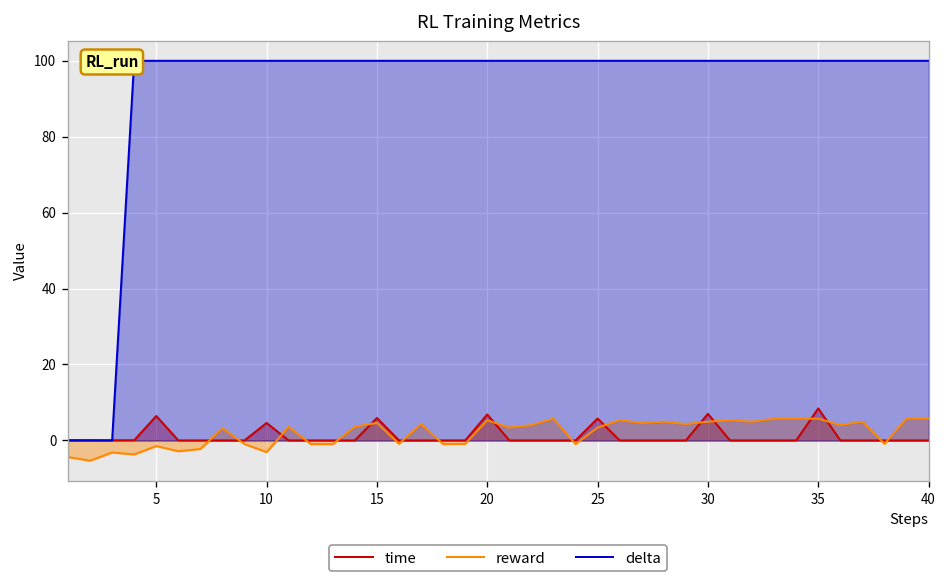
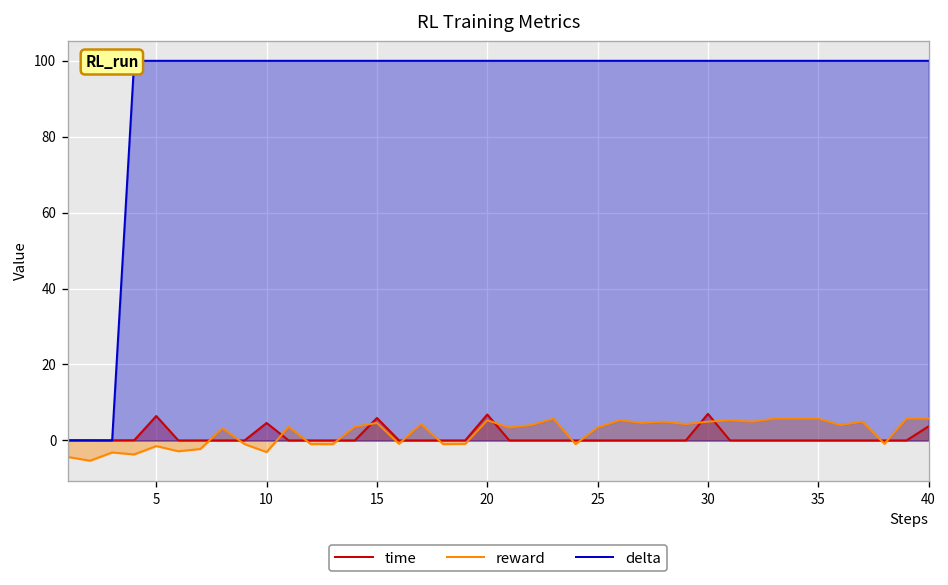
time, 25: 6 -> 0
time, 35: 8 -> 0
time, 40: 0 -> 4
